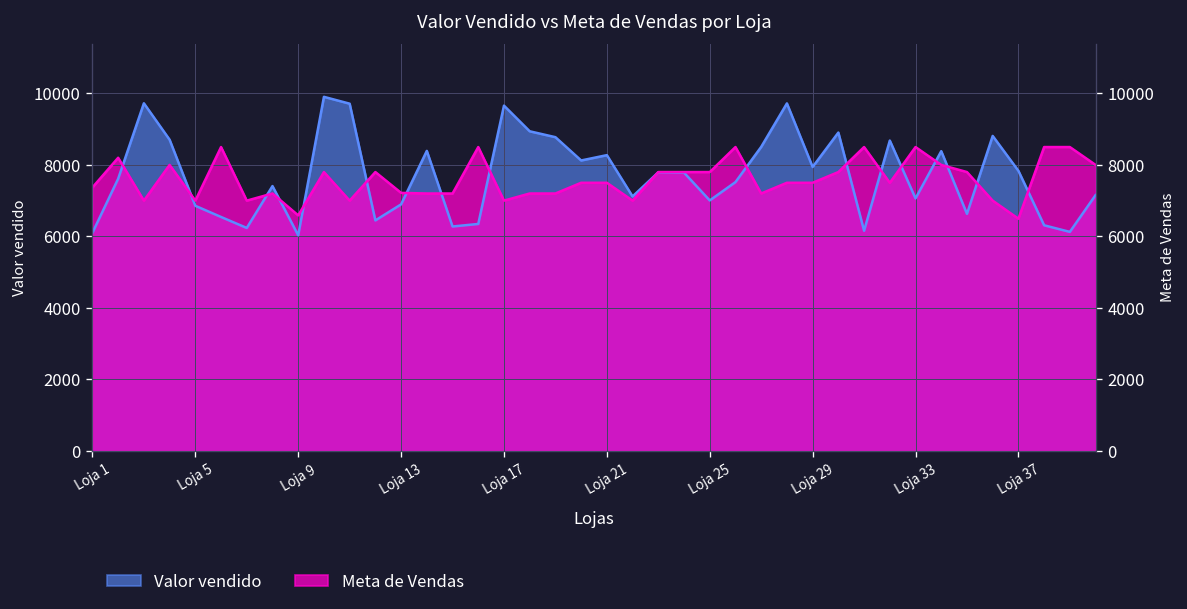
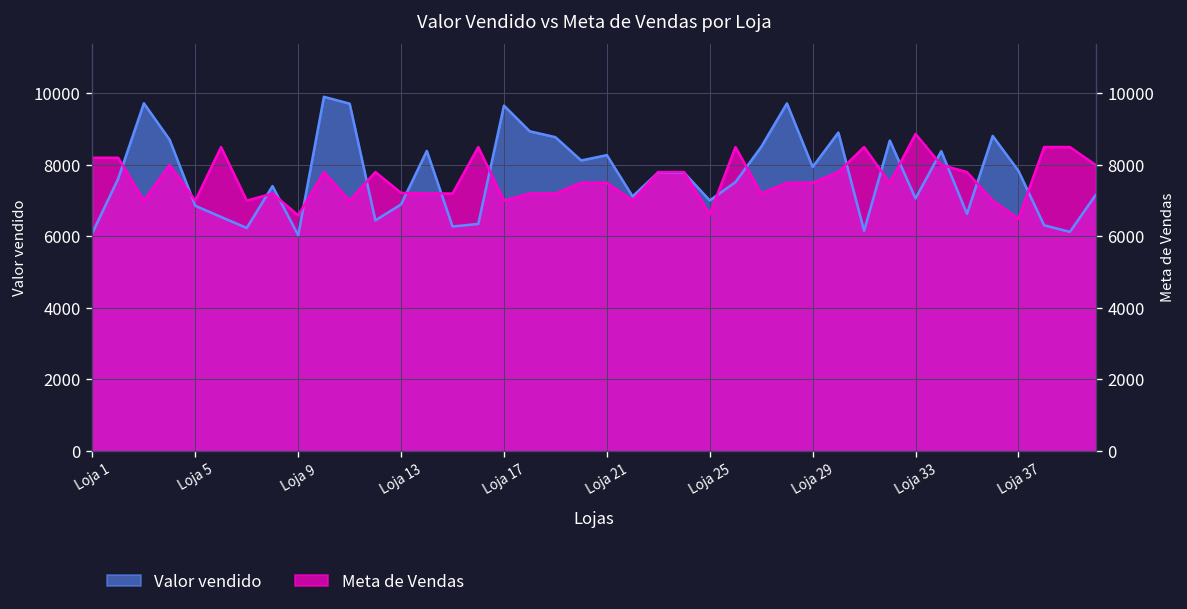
Meta de Vendas, Loja 1: 7400 -> 8200
Meta de Vendas, Loja 25: 7800 -> 6600
Meta de Vendas, Loja 33: 8500 -> 8900
